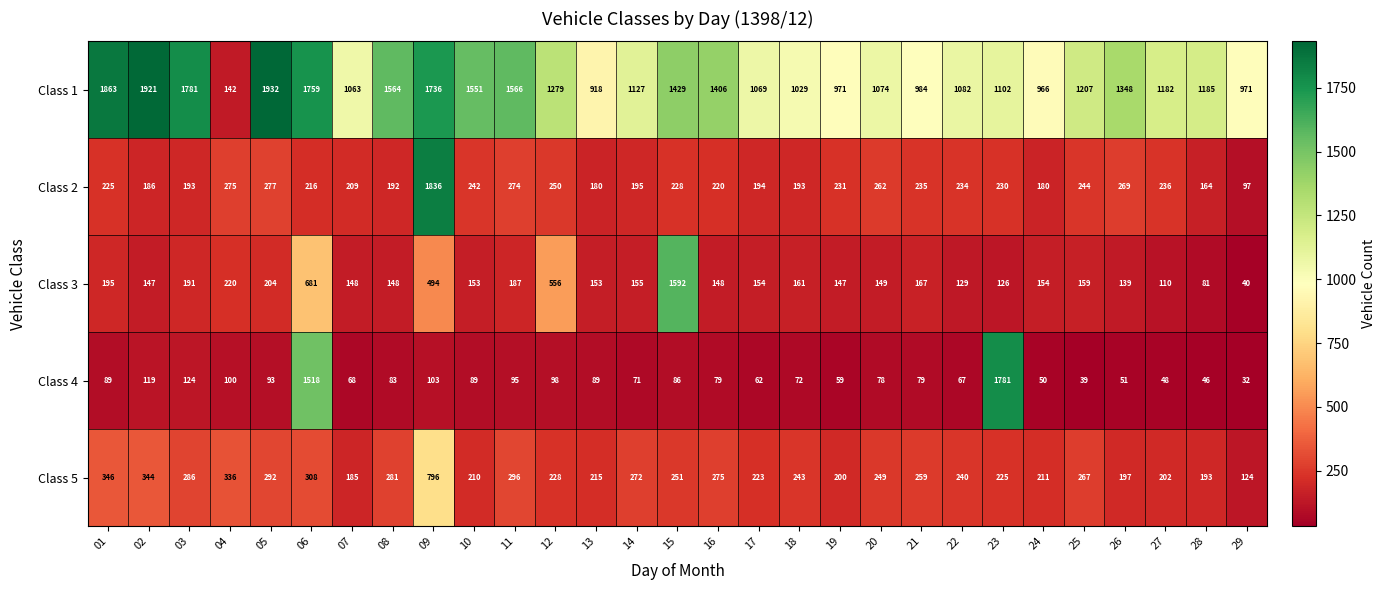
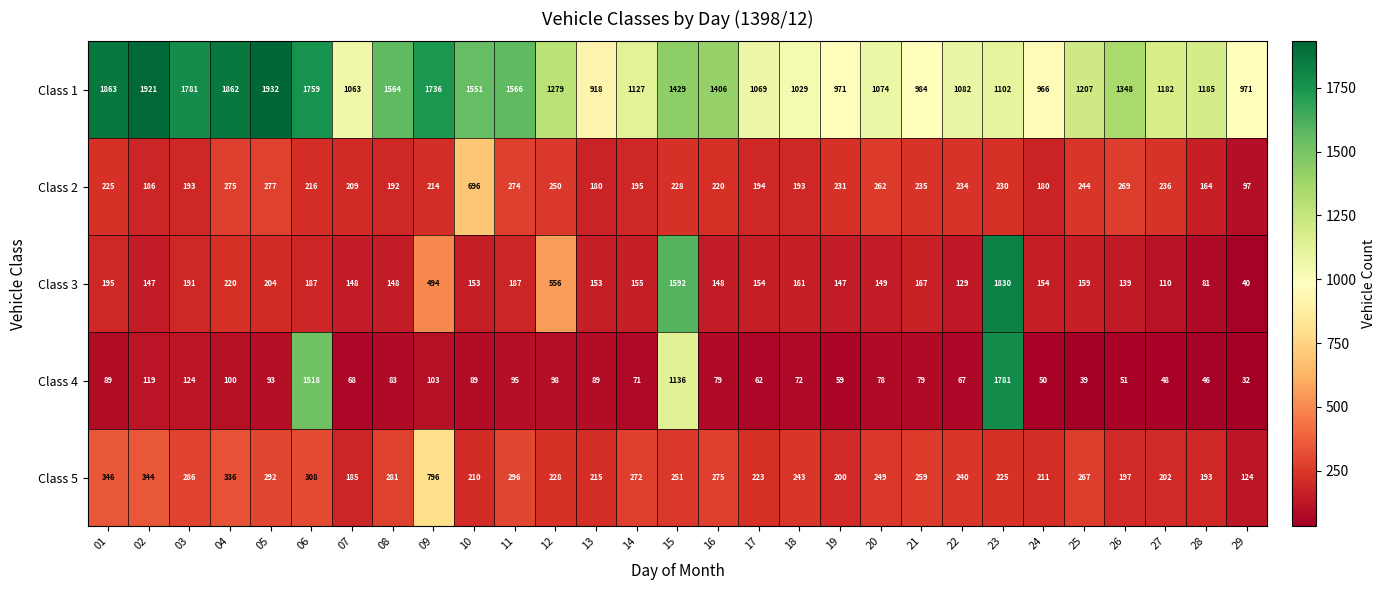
Class 1, 04: 142 -> 1862
Class 2, 09: 1836 -> 214
Class 2, 10: 242 -> 696
Class 3, 06: 681 -> 187
Class 3, 23: 126 -> 1830
Class 4, 15: 86 -> 1136
